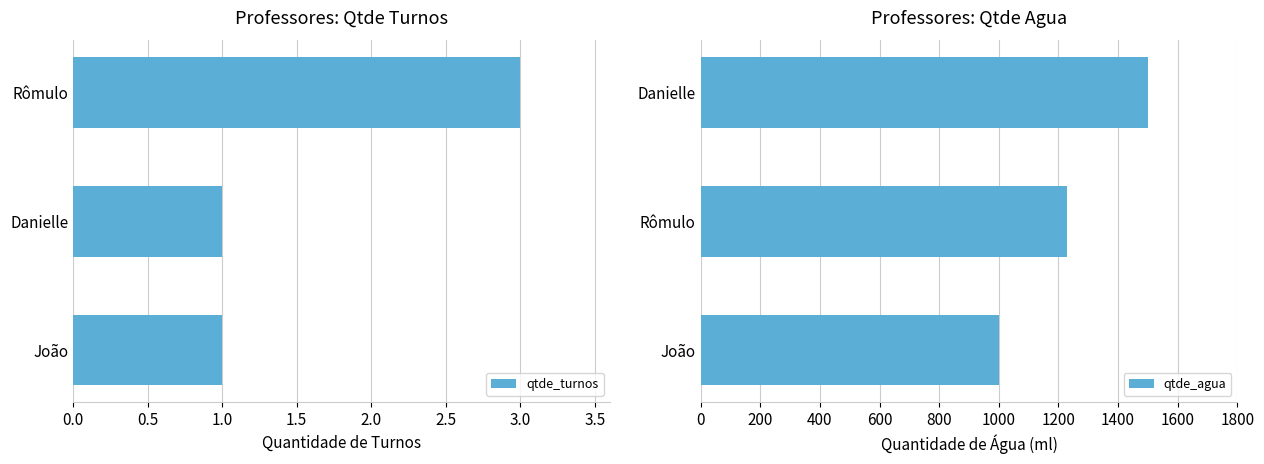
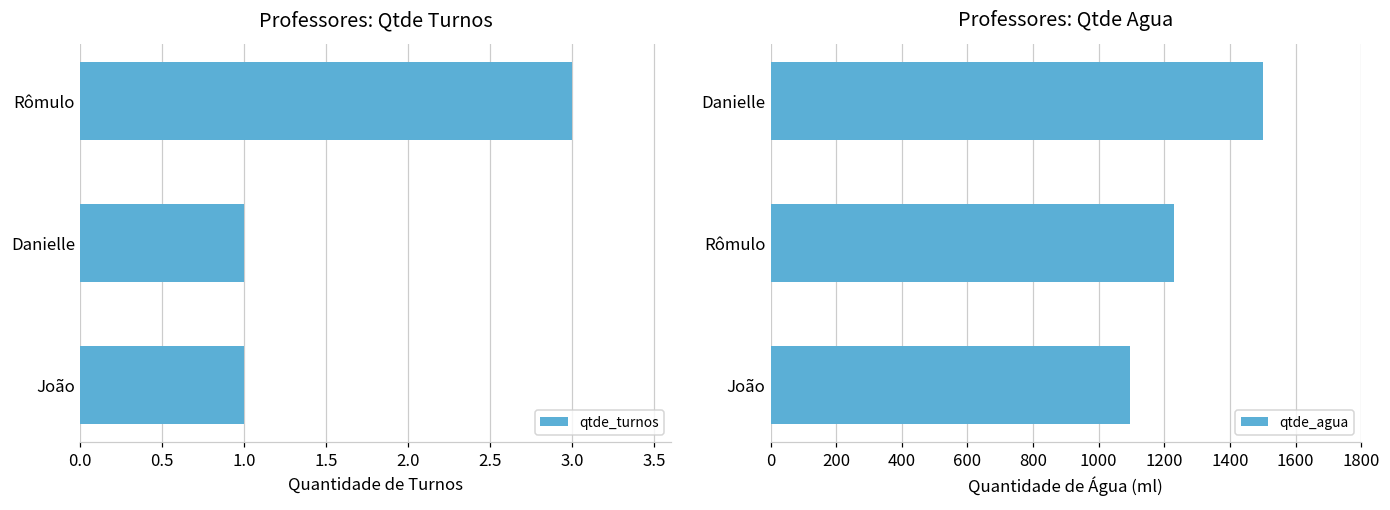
Professores: Qtde Agua, João: 1000 -> 1100
